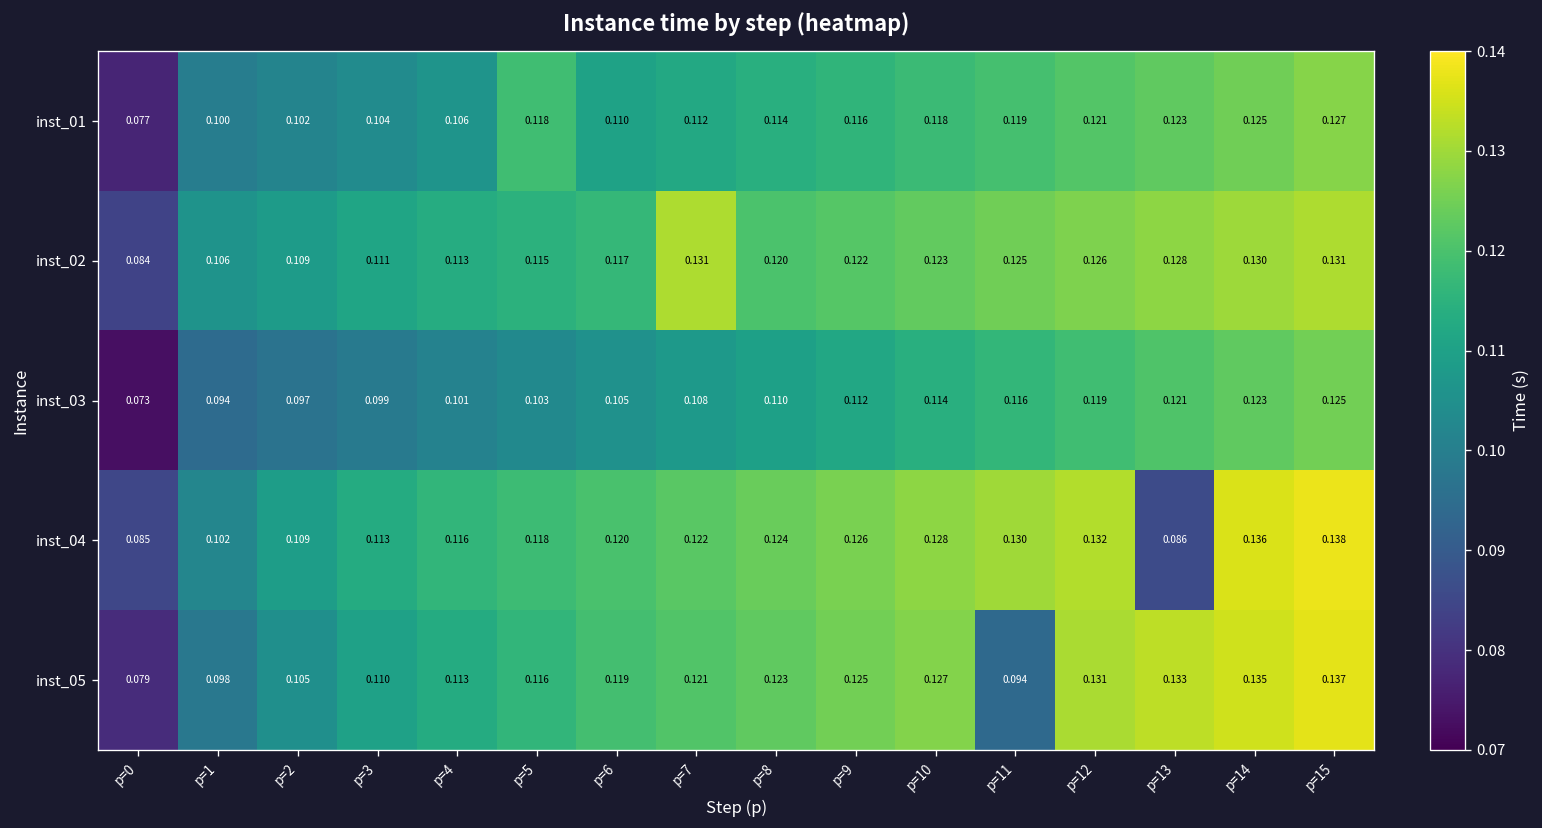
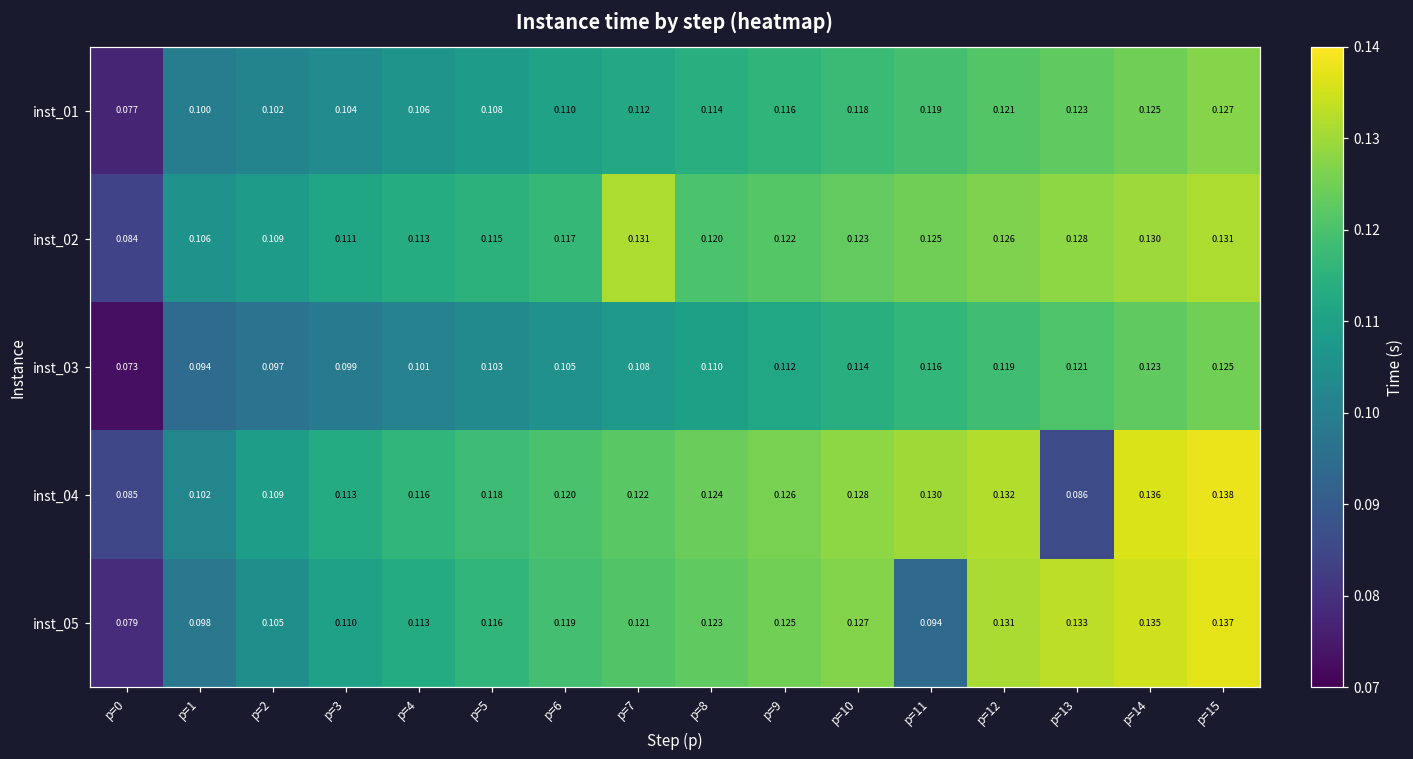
inst_01, p=5: 0.118 -> 0.108
